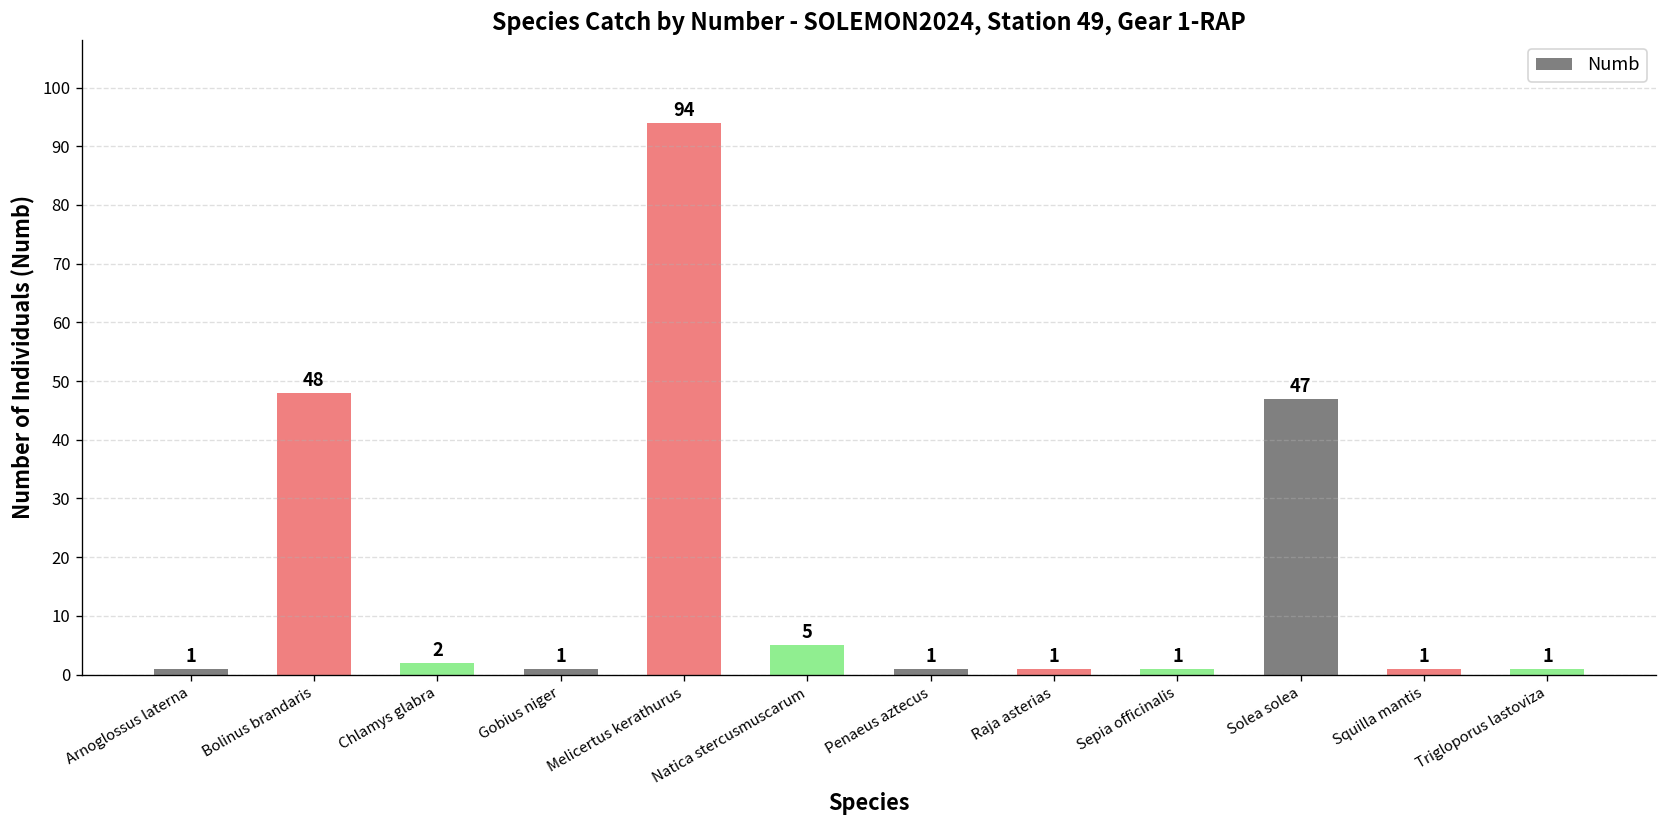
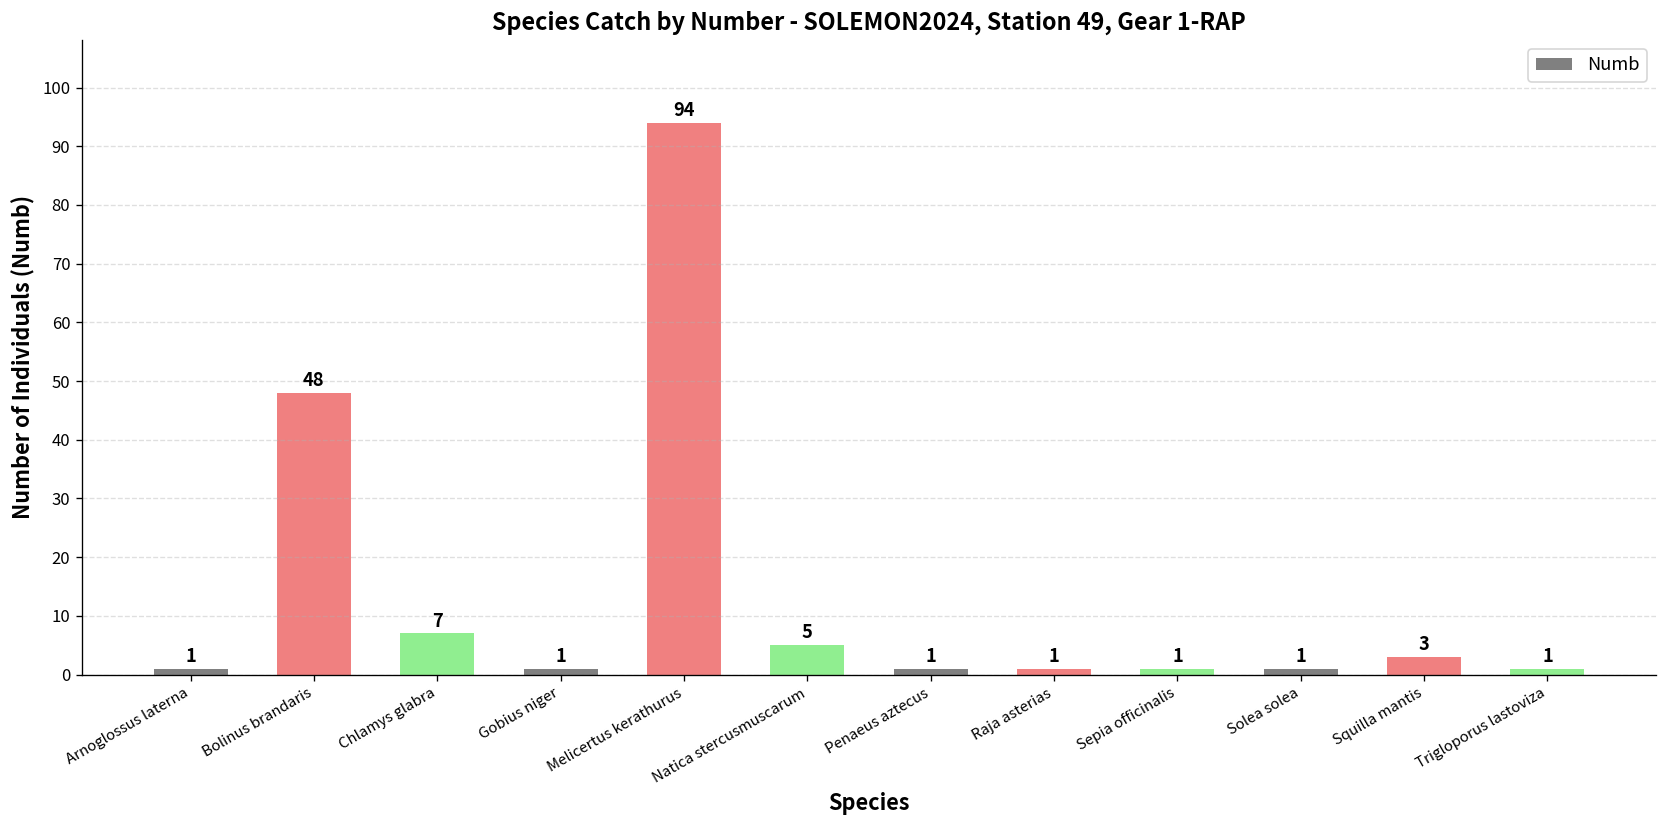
Chlamys glabra: 2 -> 7
Solea solea: 47 -> 1
Squilla mantis: 1 -> 3
